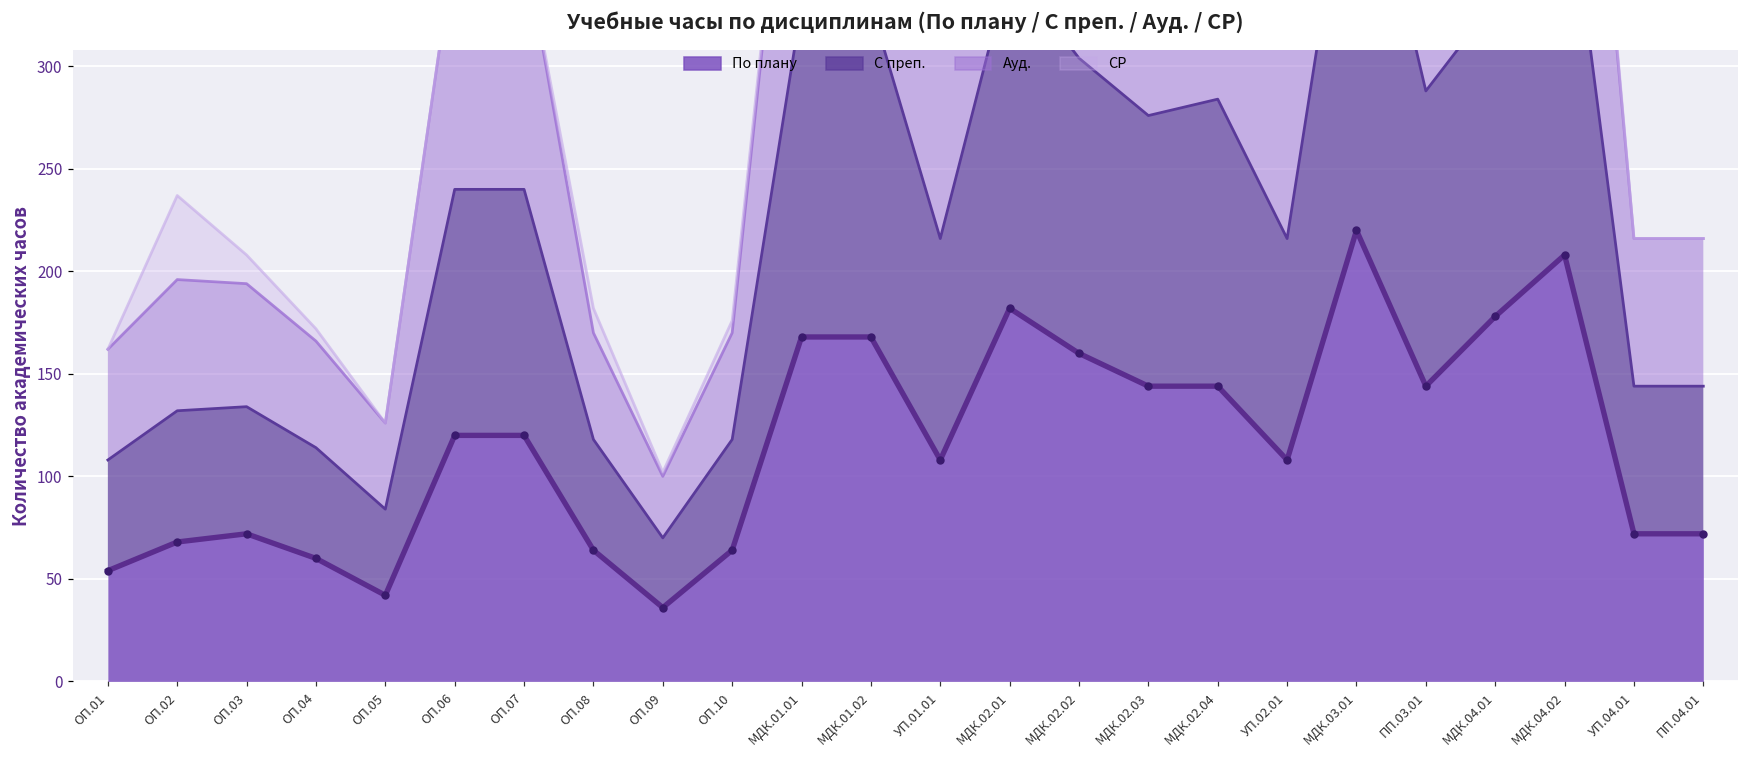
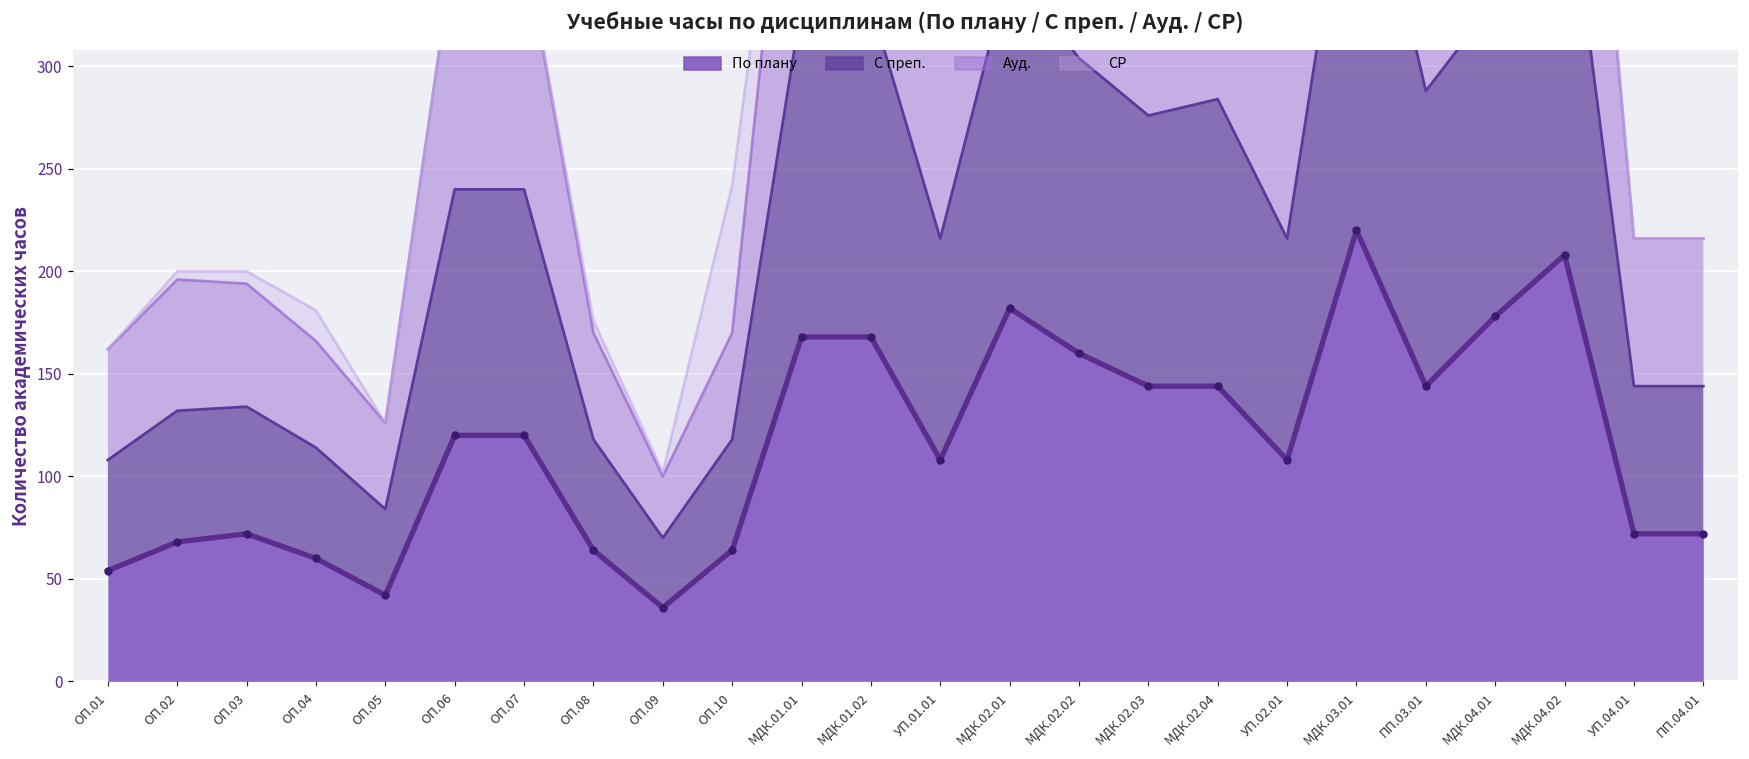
СР, ОП.02: 41 -> 4
СР, ОП.03: 14 -> 6
СР, ОП.04: 6 -> 15
СР, ОП.08: 12 -> 6
СР, ОП.10: 6 -> 72
